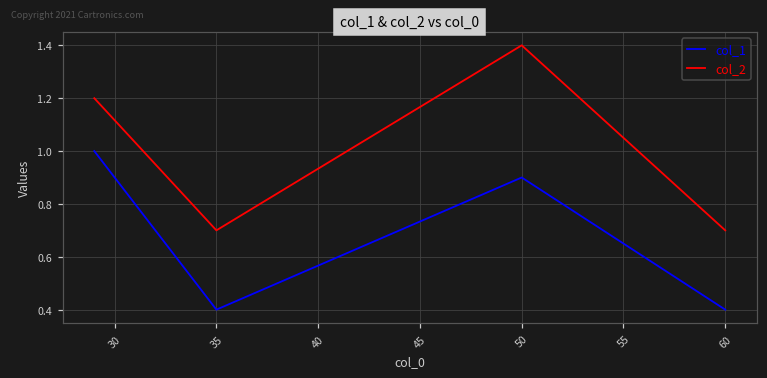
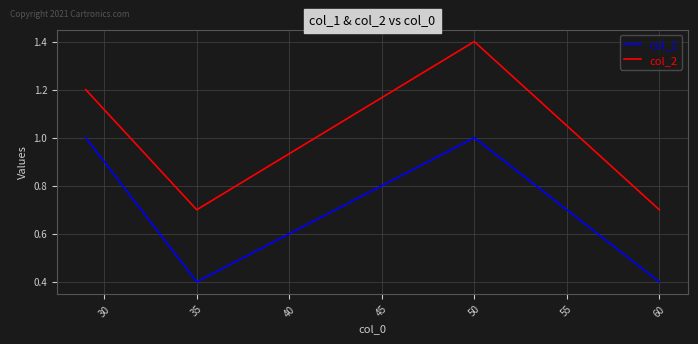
col_1, 50: 0.9 -> 1.0
